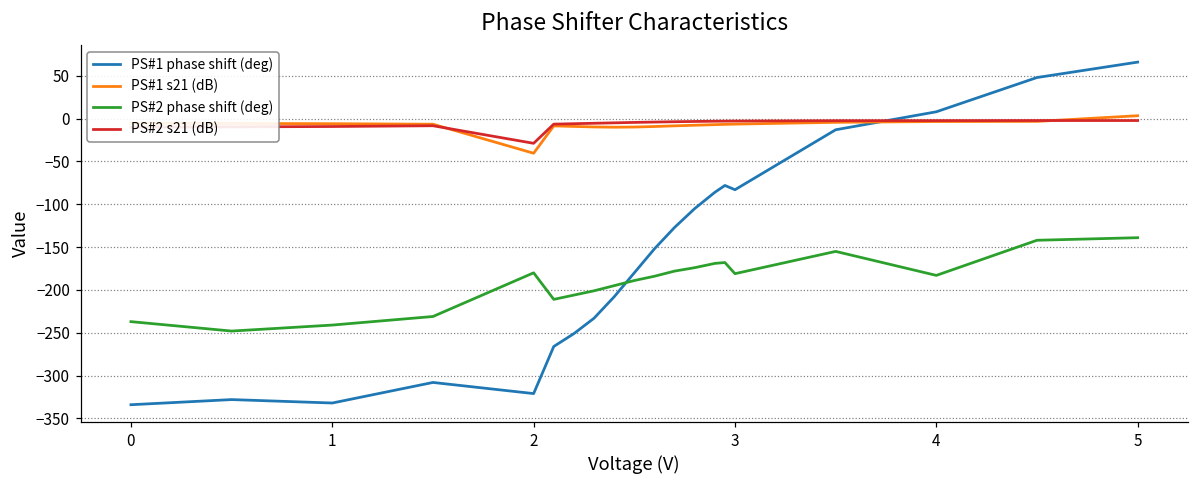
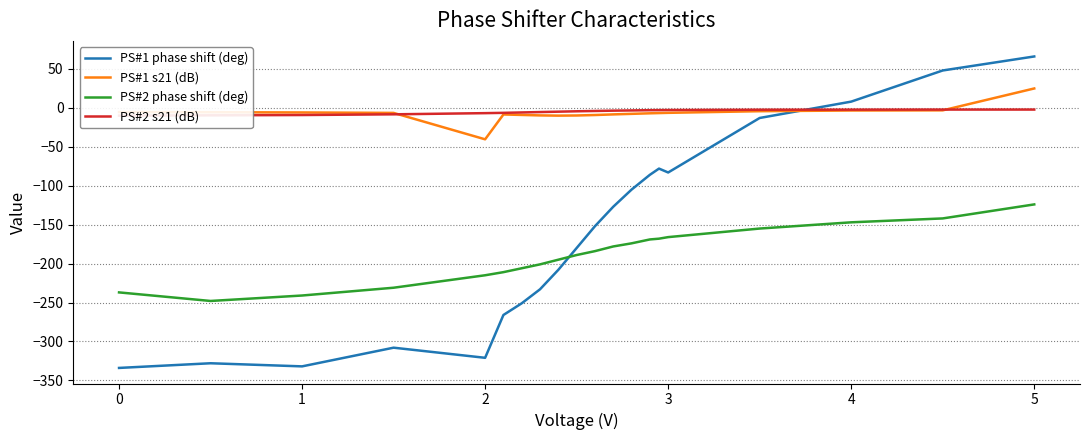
PS#2 phase shift (deg), 2: -180 -> -220
PS#2 s21 (dB), 2: -30 -> -10
PS#2 phase shift (deg), 3: -180 -> -170
PS#2 phase shift (deg), 4: -180 -> -150
PS#1 s21 (dB), 5: 0 -> 20
PS#2 phase shift (deg), 5: -140 -> -120
